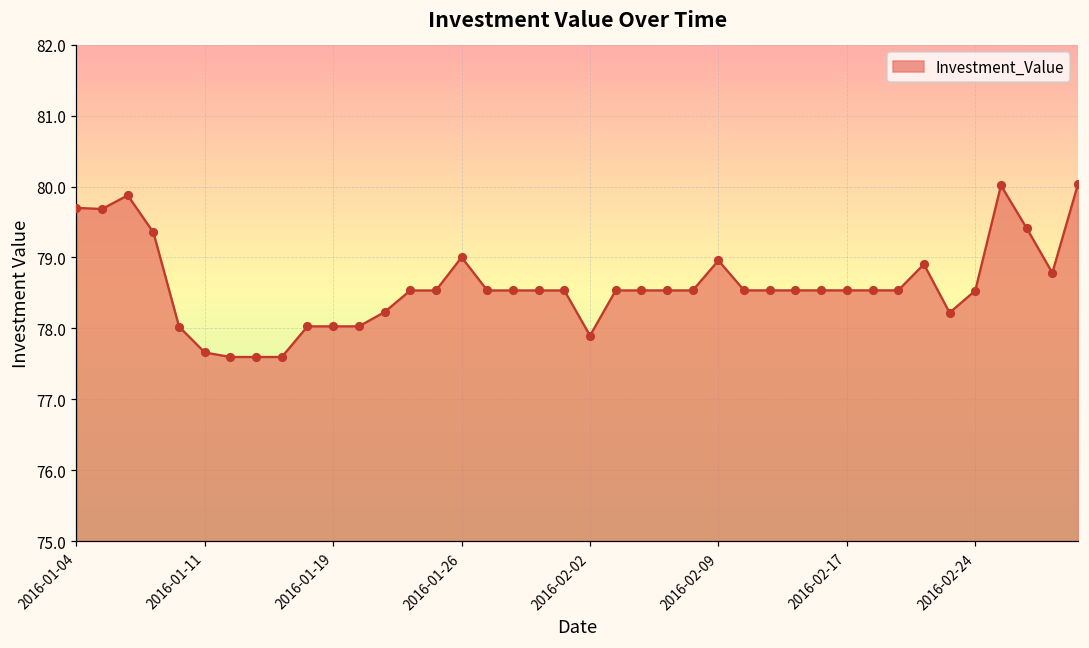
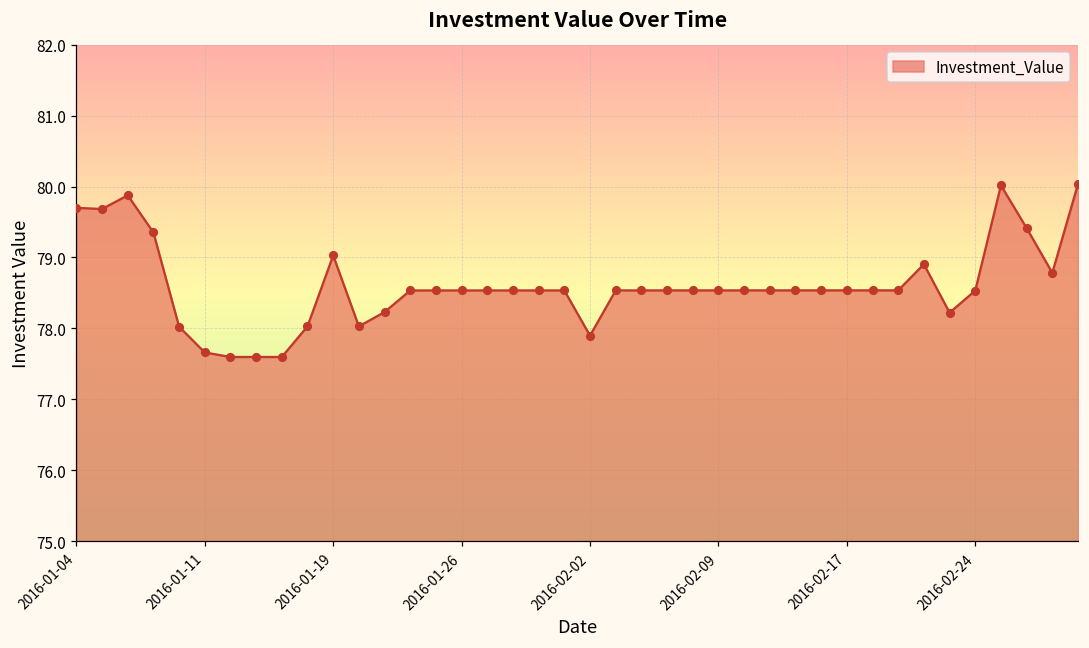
2016-01-19: 78.0 -> 79.0
2016-01-26: 79.0 -> 78.5
2016-02-09: 79.0 -> 78.5
